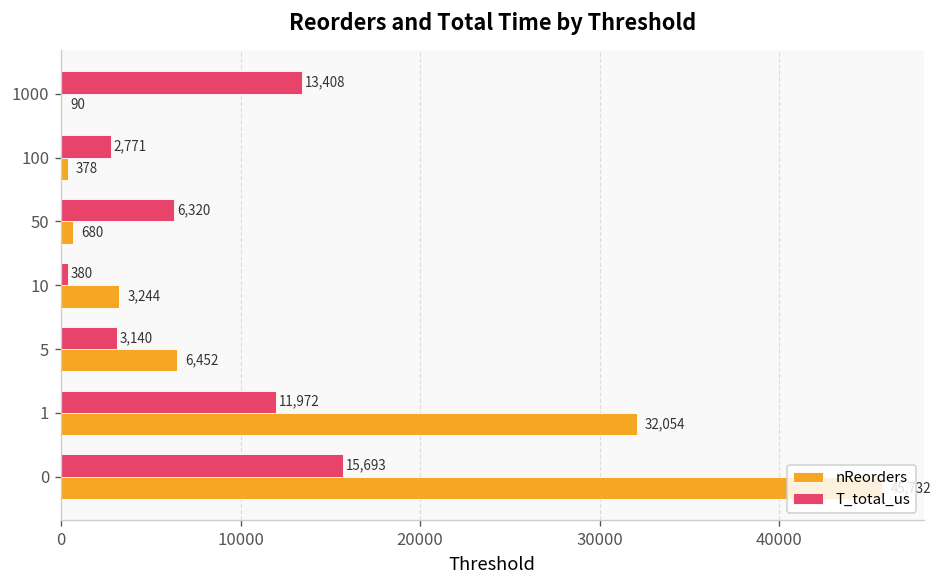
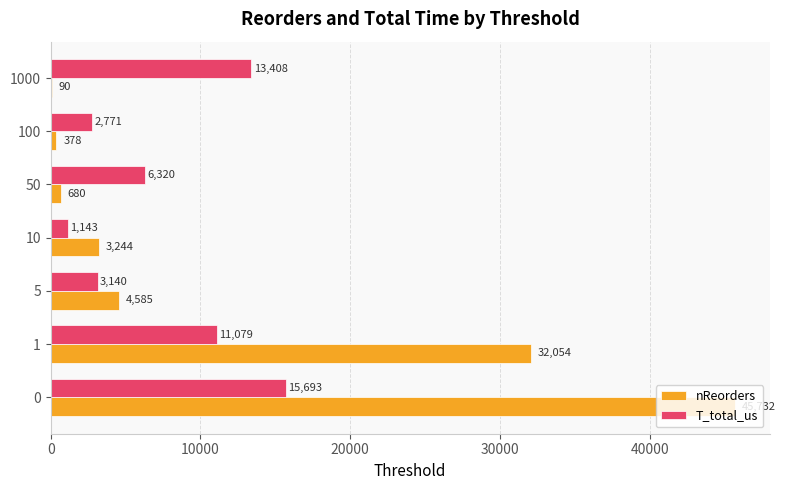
T_total_us, 10: 380 -> 1,143
nReorders, 5: 6,452 -> 4,585
T_total_us, 1: 11,972 -> 11,079
